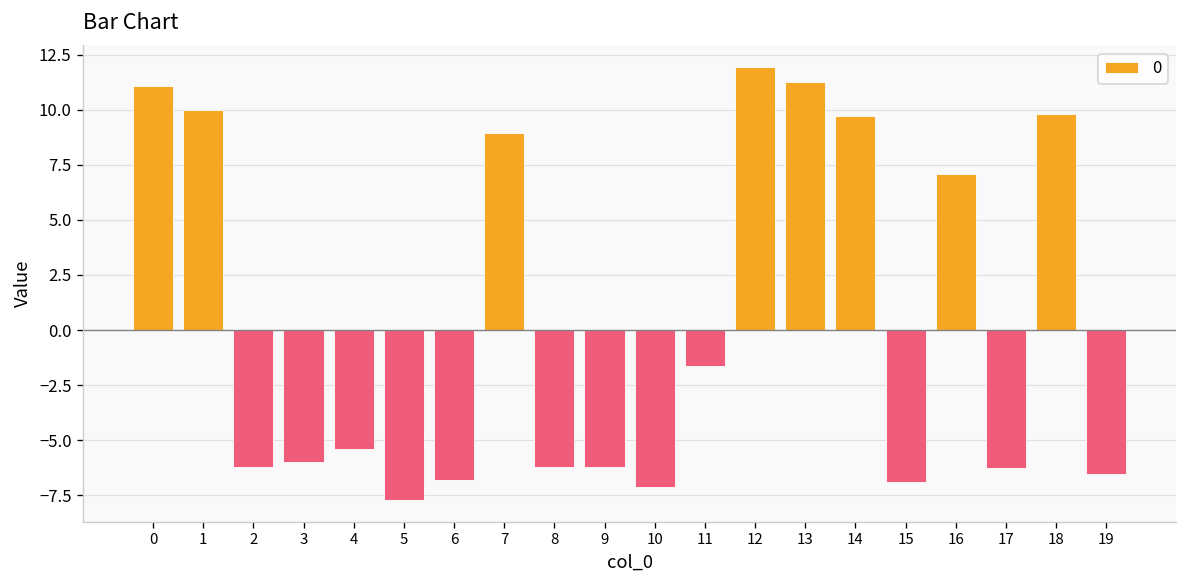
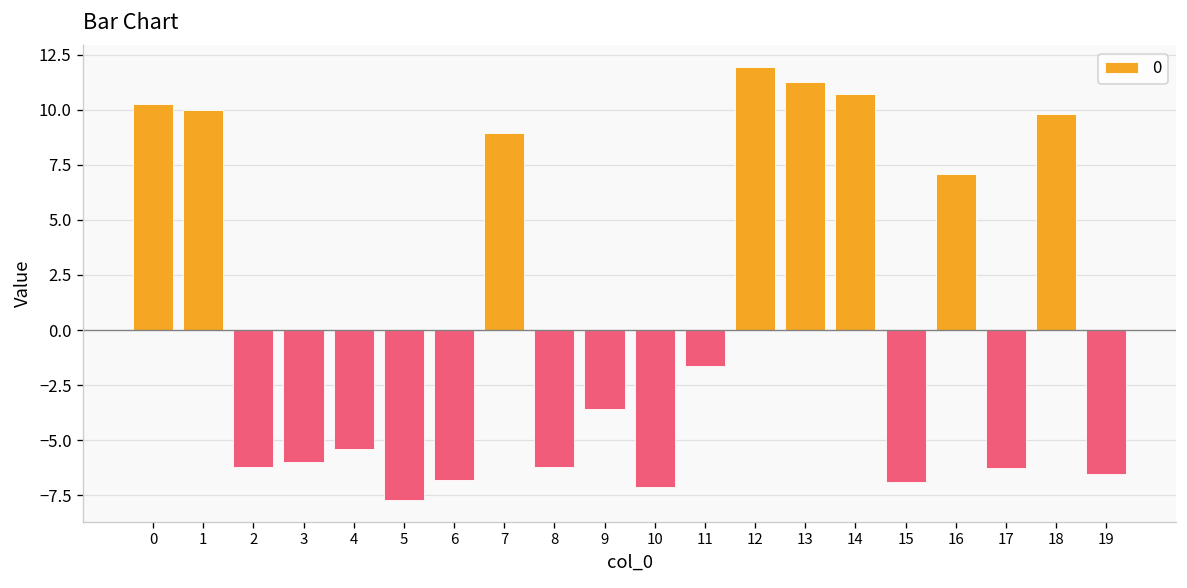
0: 11.1 -> 10.3
9: -6.2 -> -3.6
14: 9.7 -> 10.7
